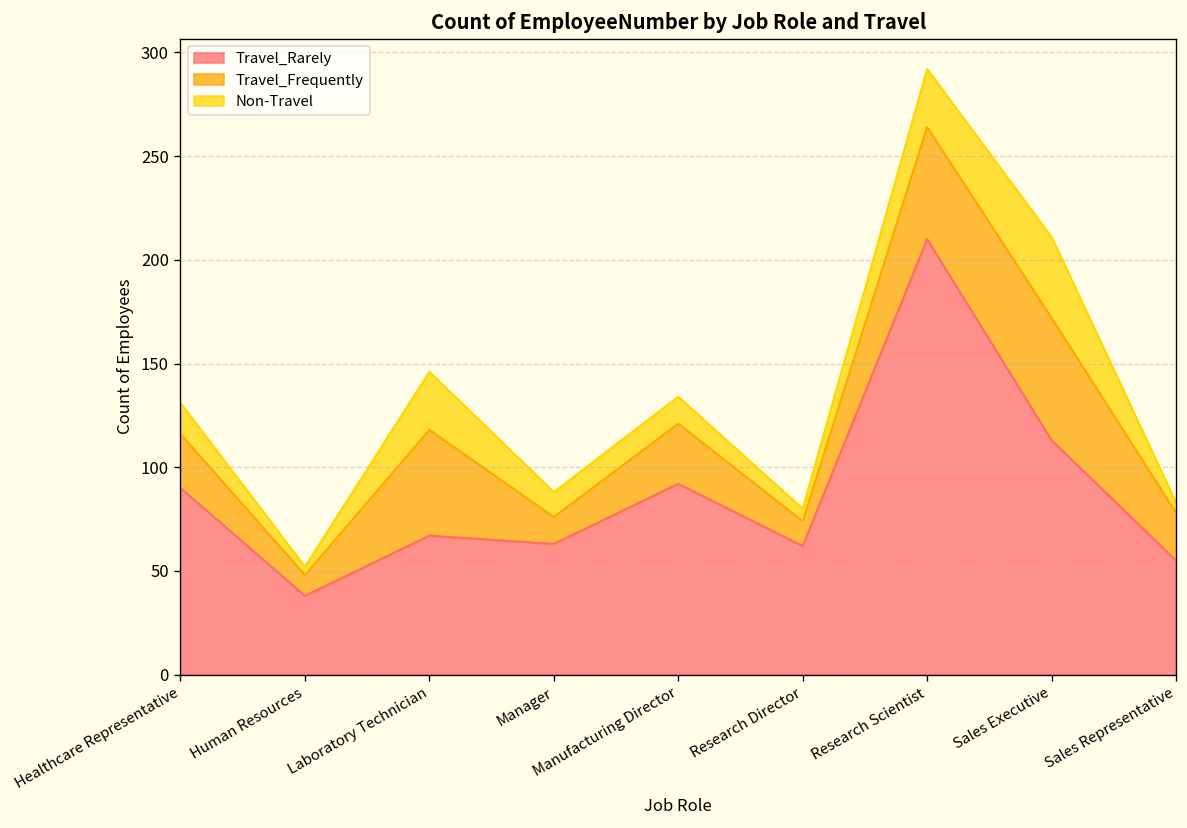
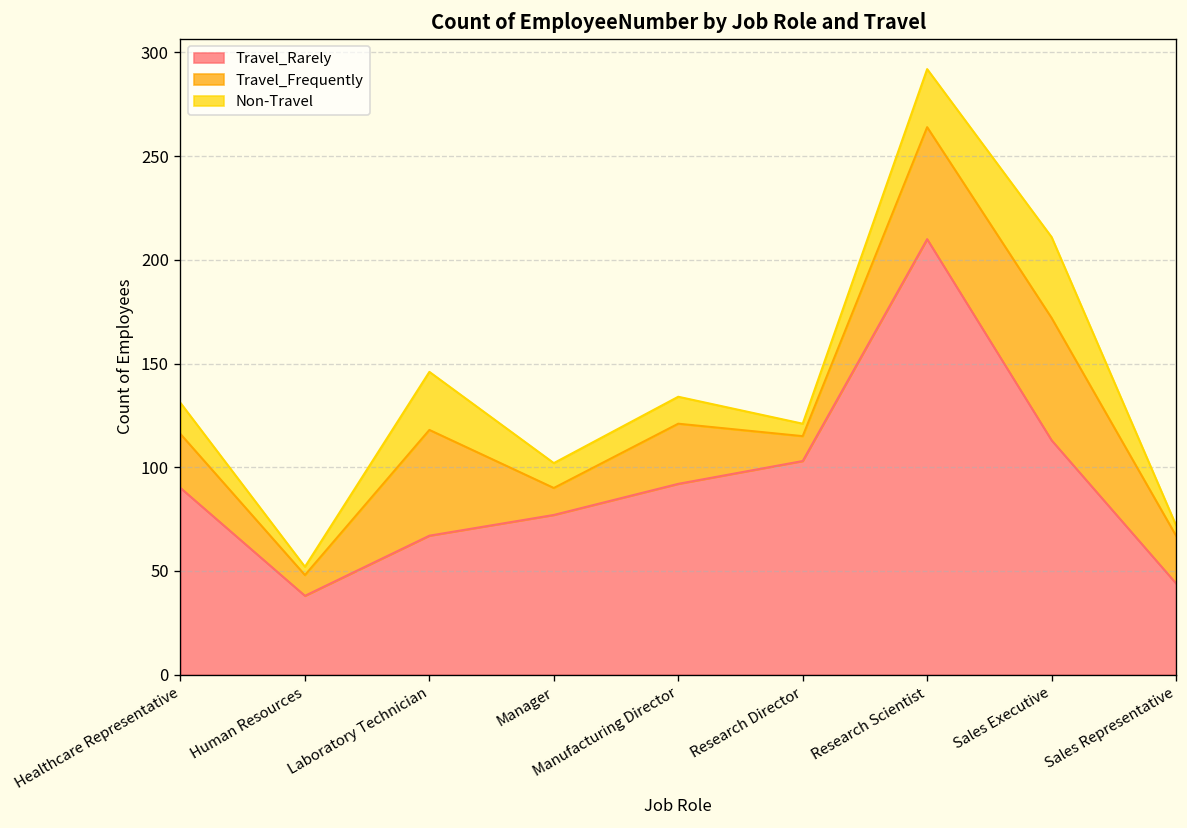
Travel_Rarely, Manager: 63 -> 77
Travel_Rarely, Research Director: 62 -> 103
Travel_Rarely, Sales Representative: 55 -> 44
